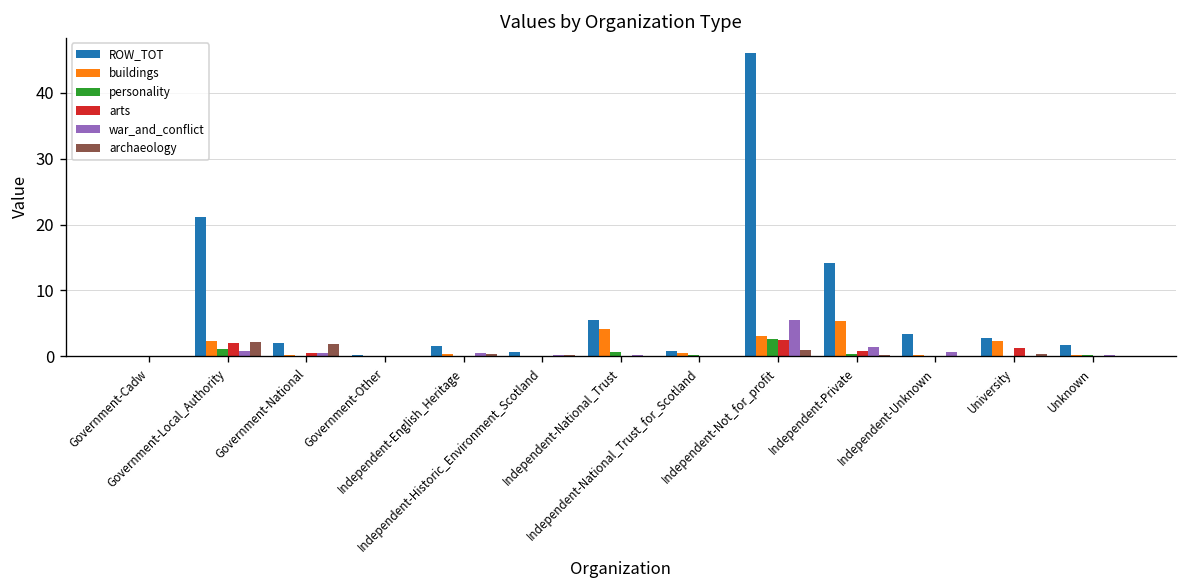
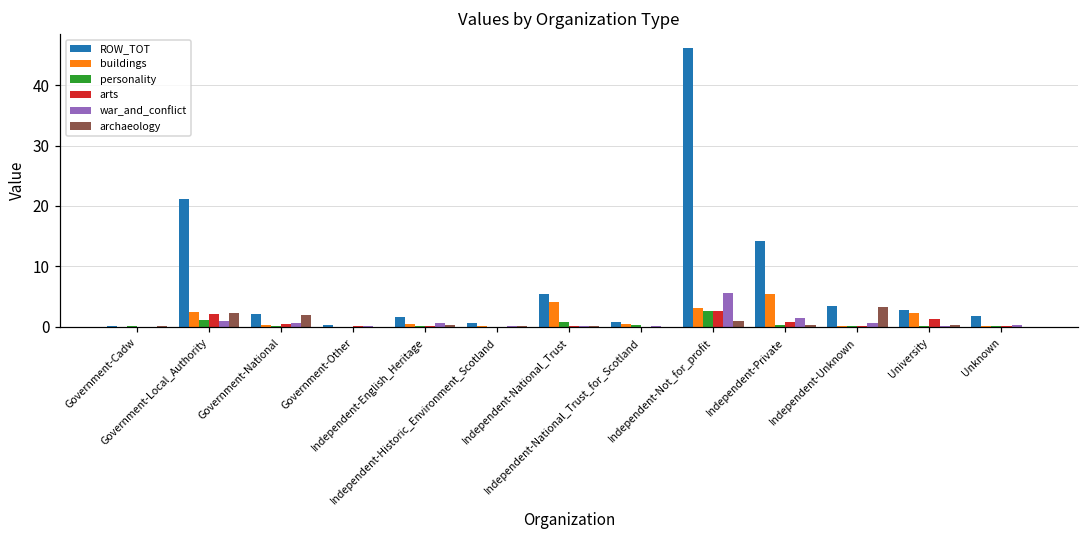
archaeology, Independent-Unknown: 0 -> 3
